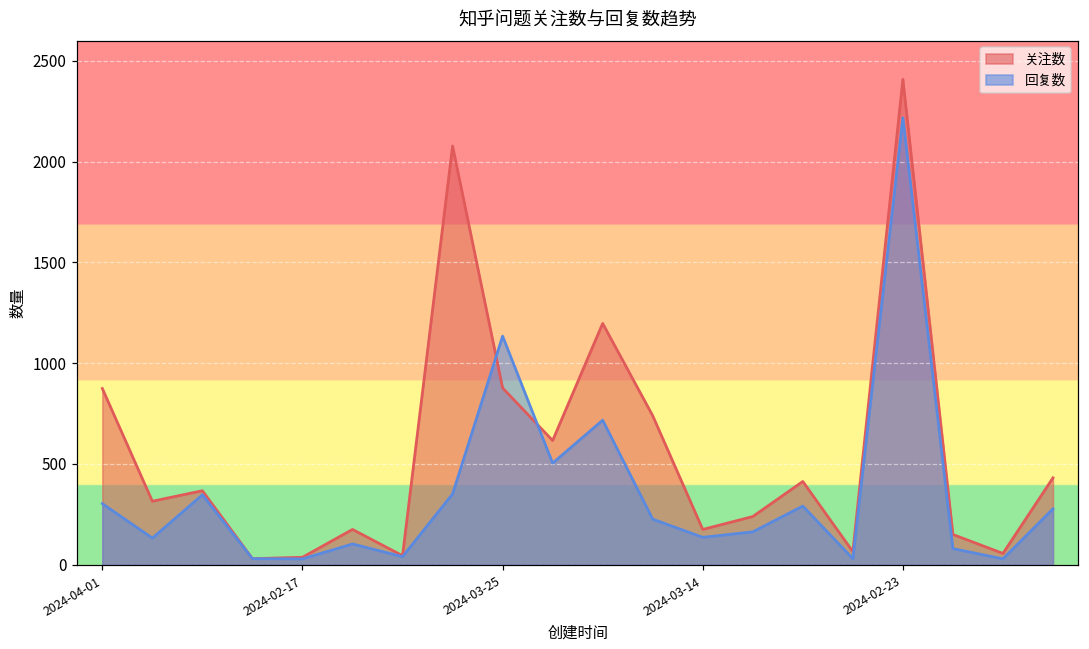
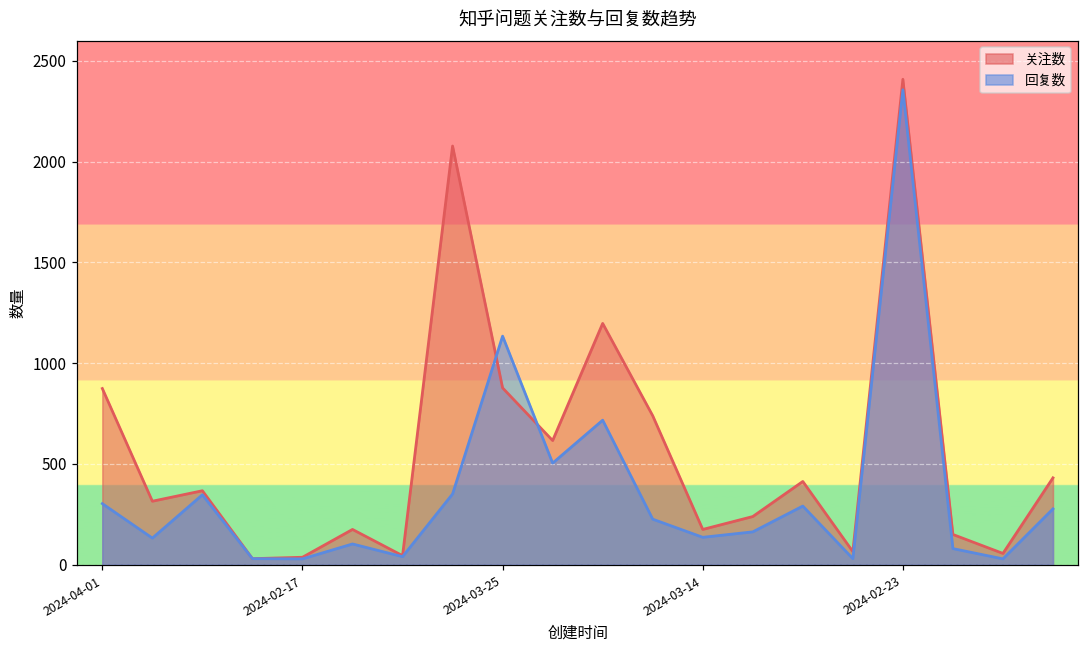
回复数, 2024-02-23: 2220 -> 2360
